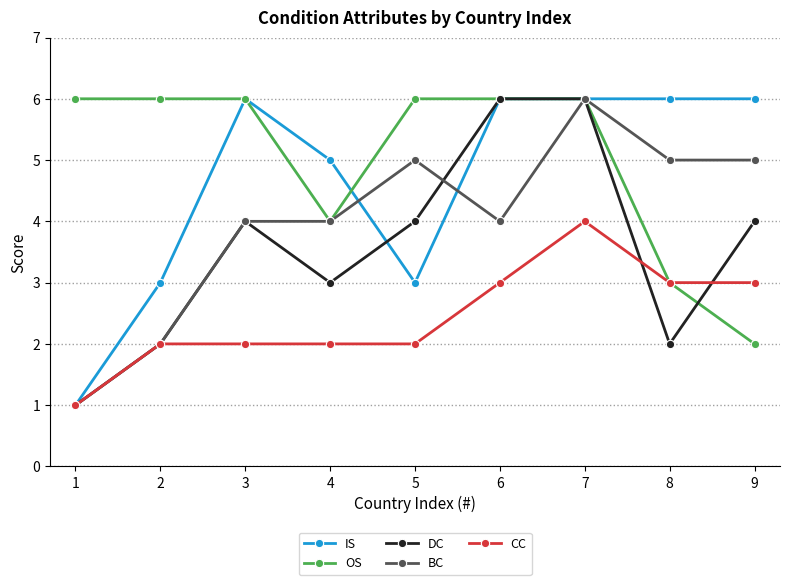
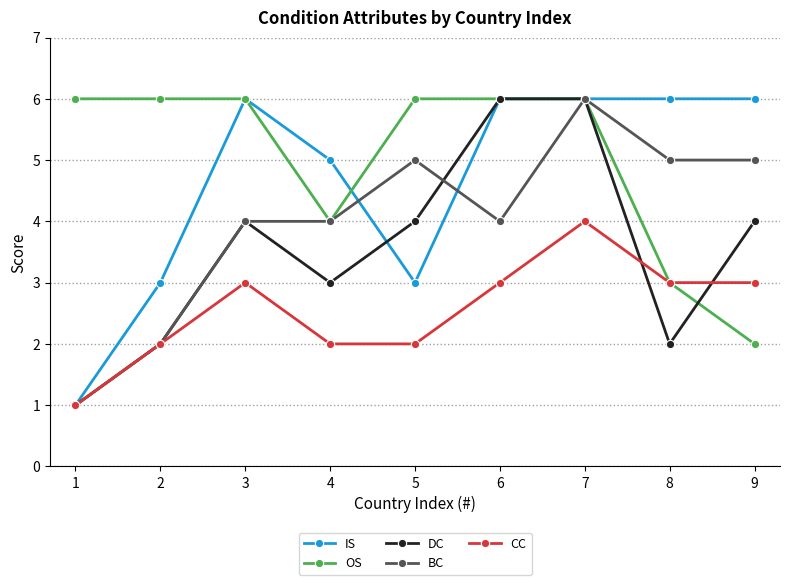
CC, 3: 2 -> 3
